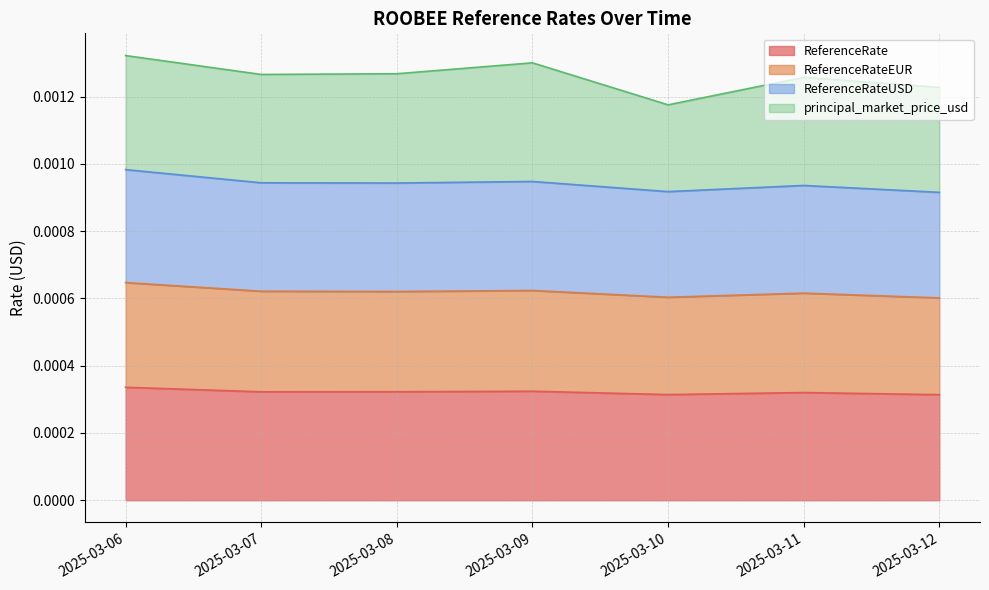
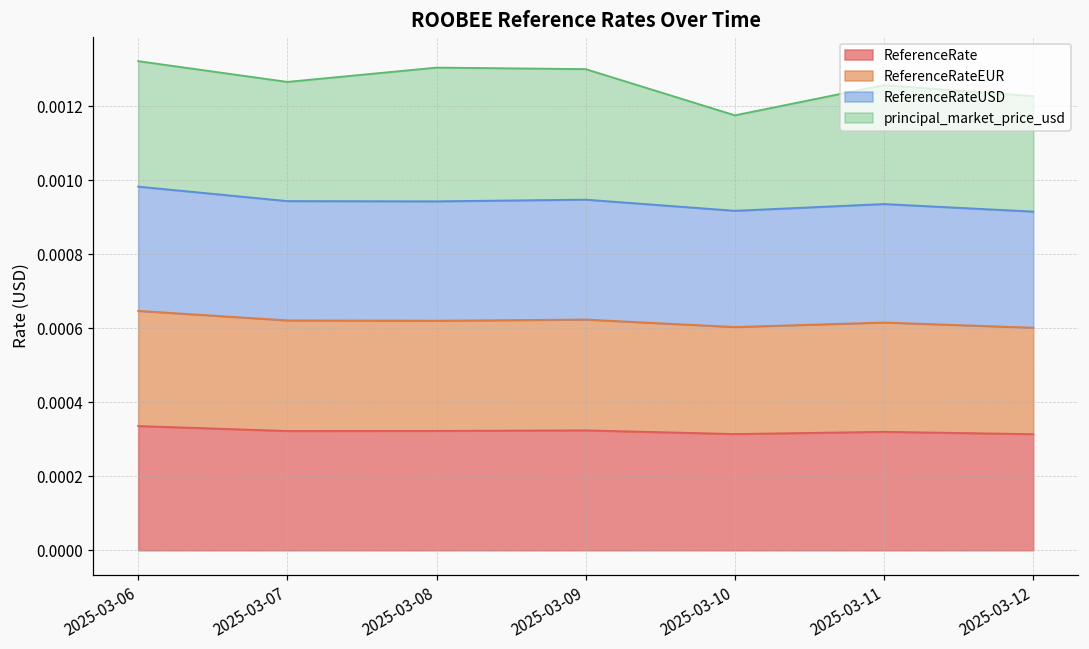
principal_market_price_usd, 2025-03-08: 0.00032 -> 0.00036
